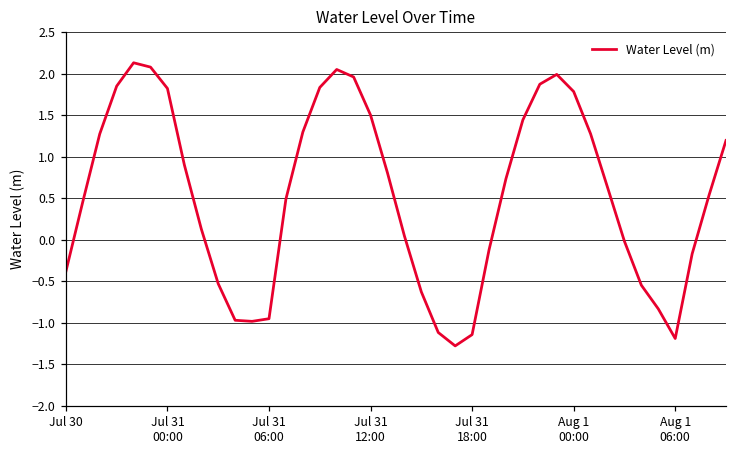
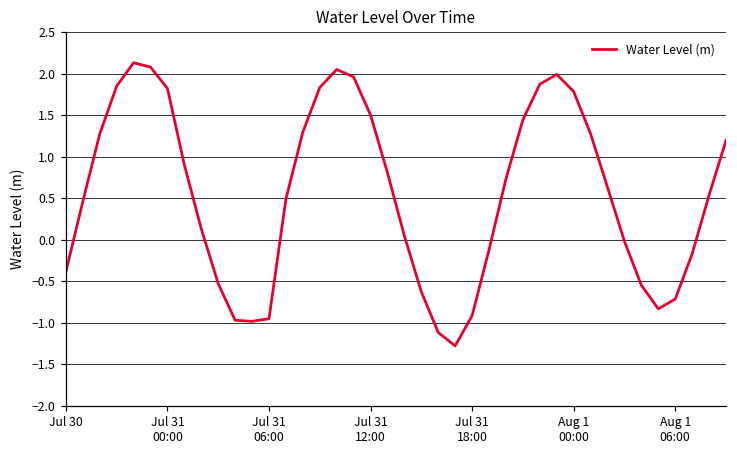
Jul 31 18:00: -1.1 -> -0.9
Aug 1 06:00: -1.2 -> -0.7
